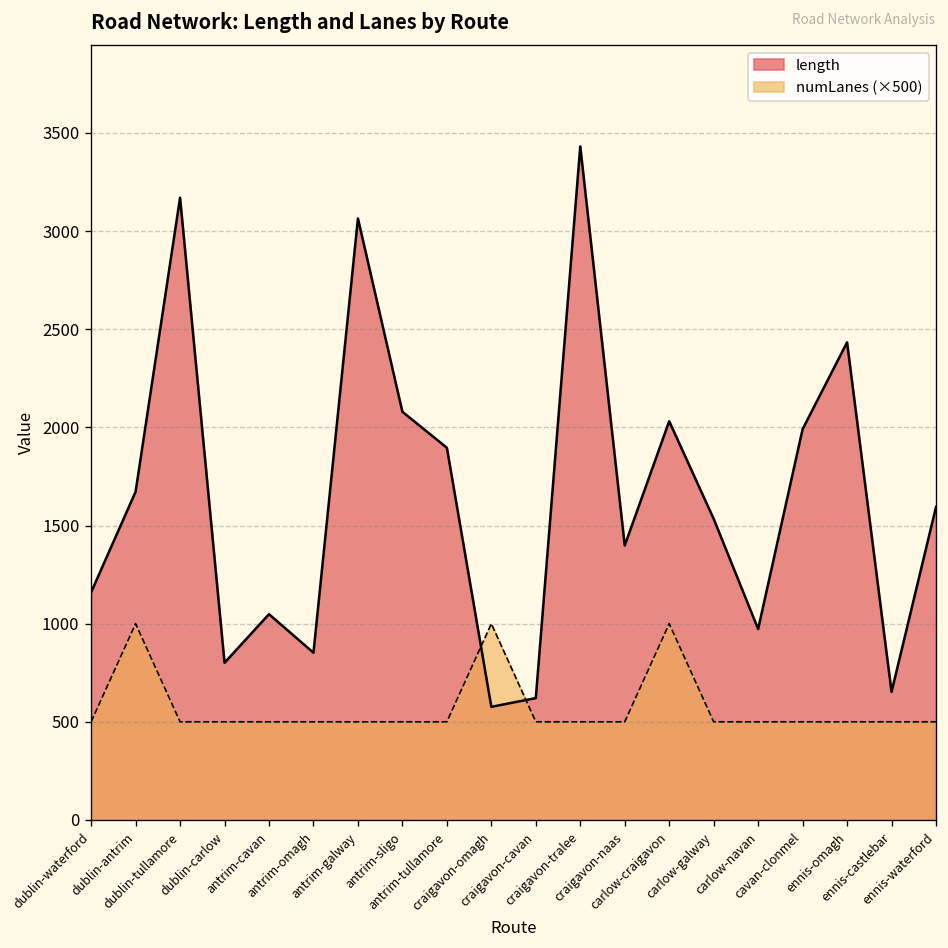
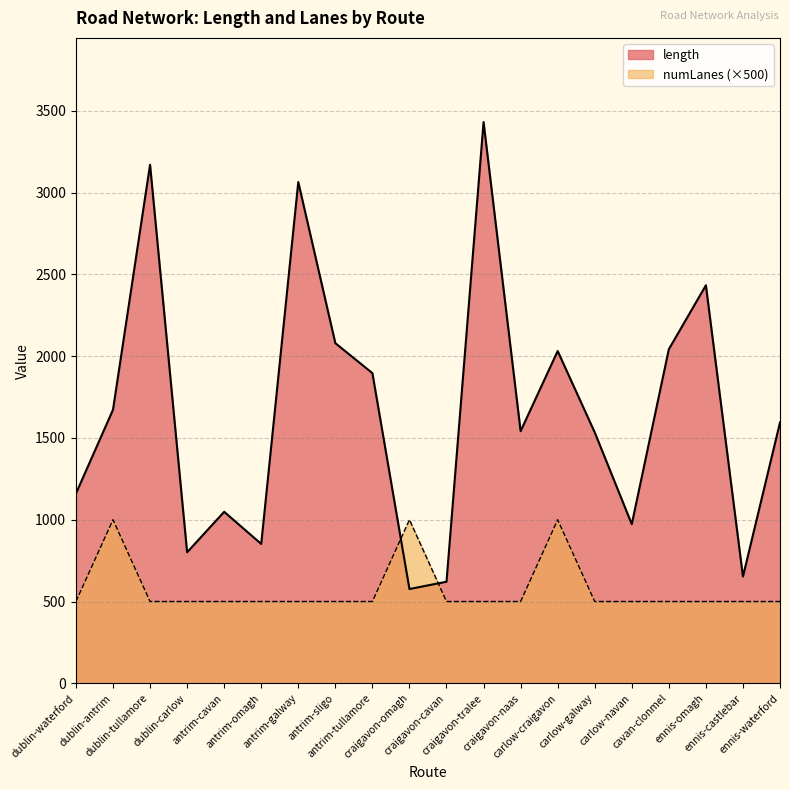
length, craigavon-naas: 1400 -> 1540
length, cavan-clonmel: 1990 -> 2040
